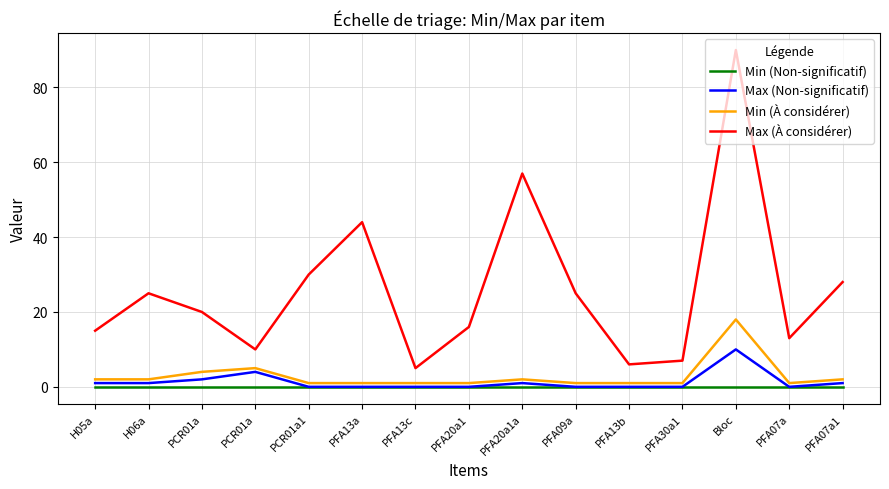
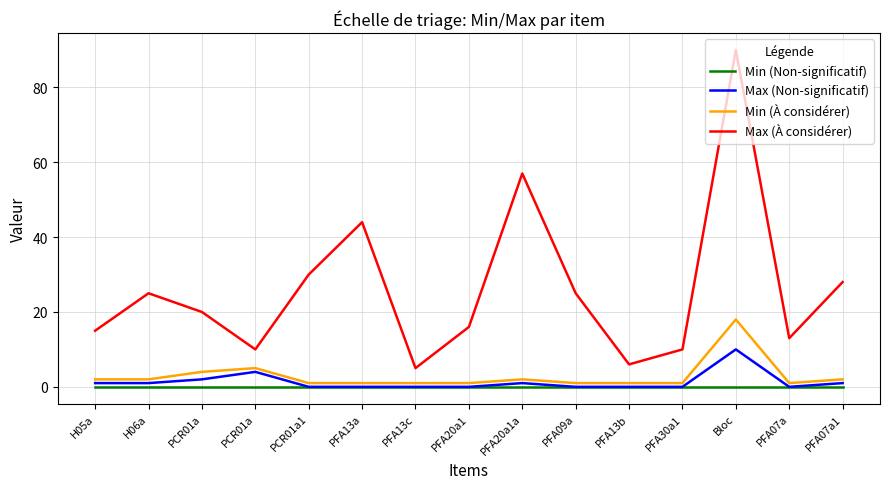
Max (À considérer), PFA30a1: 7 -> 10
